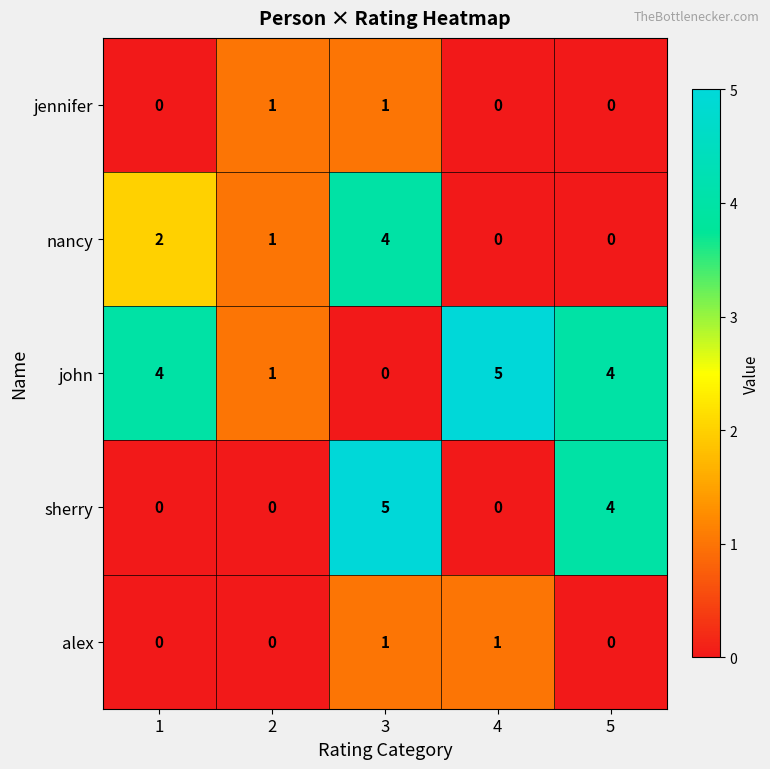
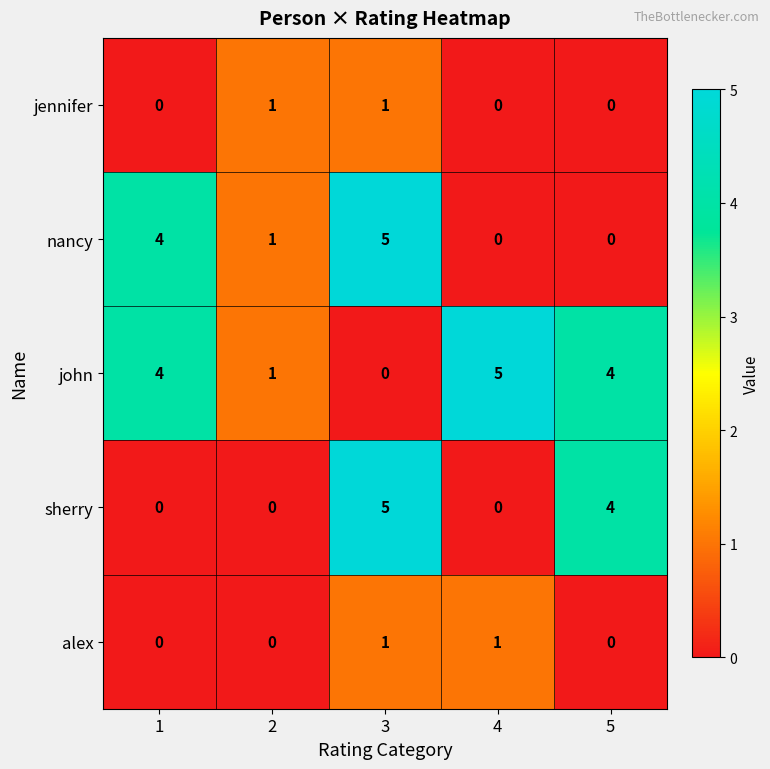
nancy, 1: 2 -> 4
nancy, 3: 4 -> 5
